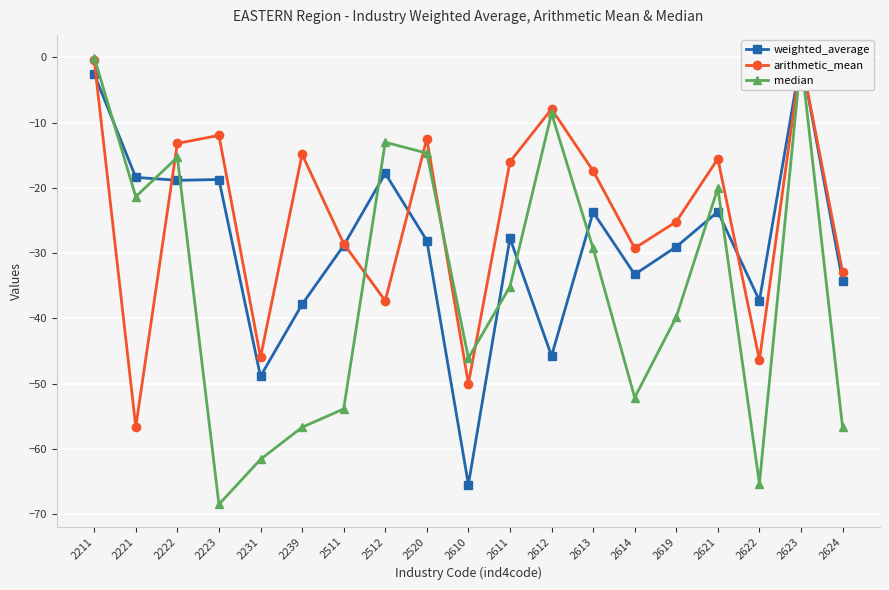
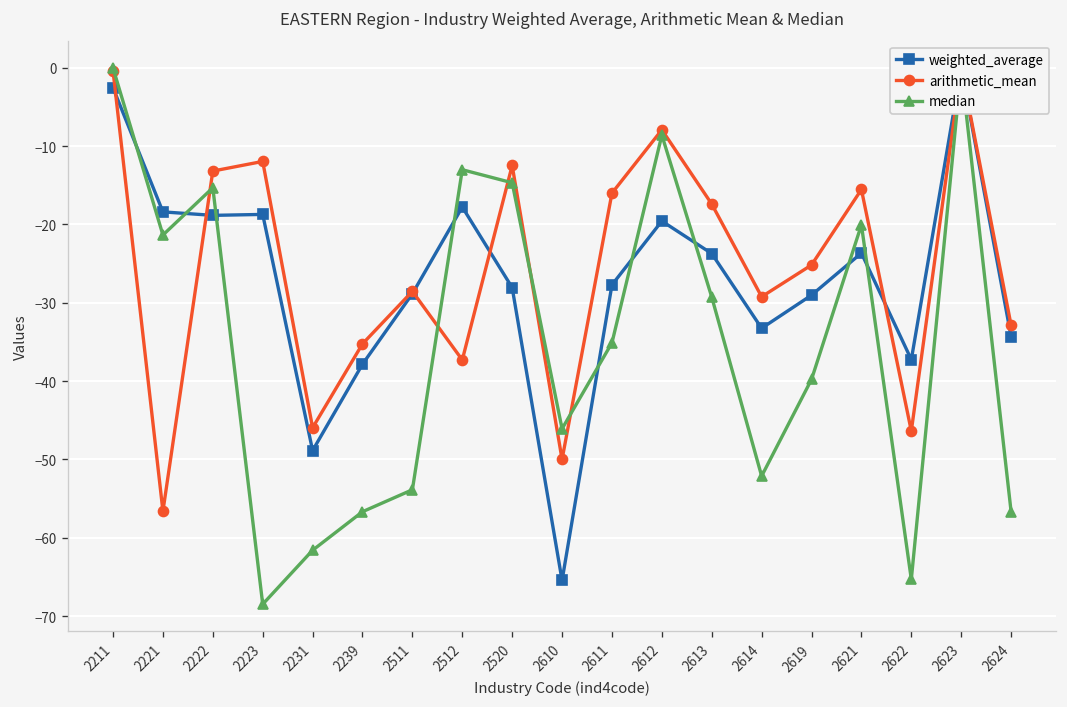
arithmetic_mean, 2239: -15 -> -35
weighted_average, 2612: -46 -> -20
